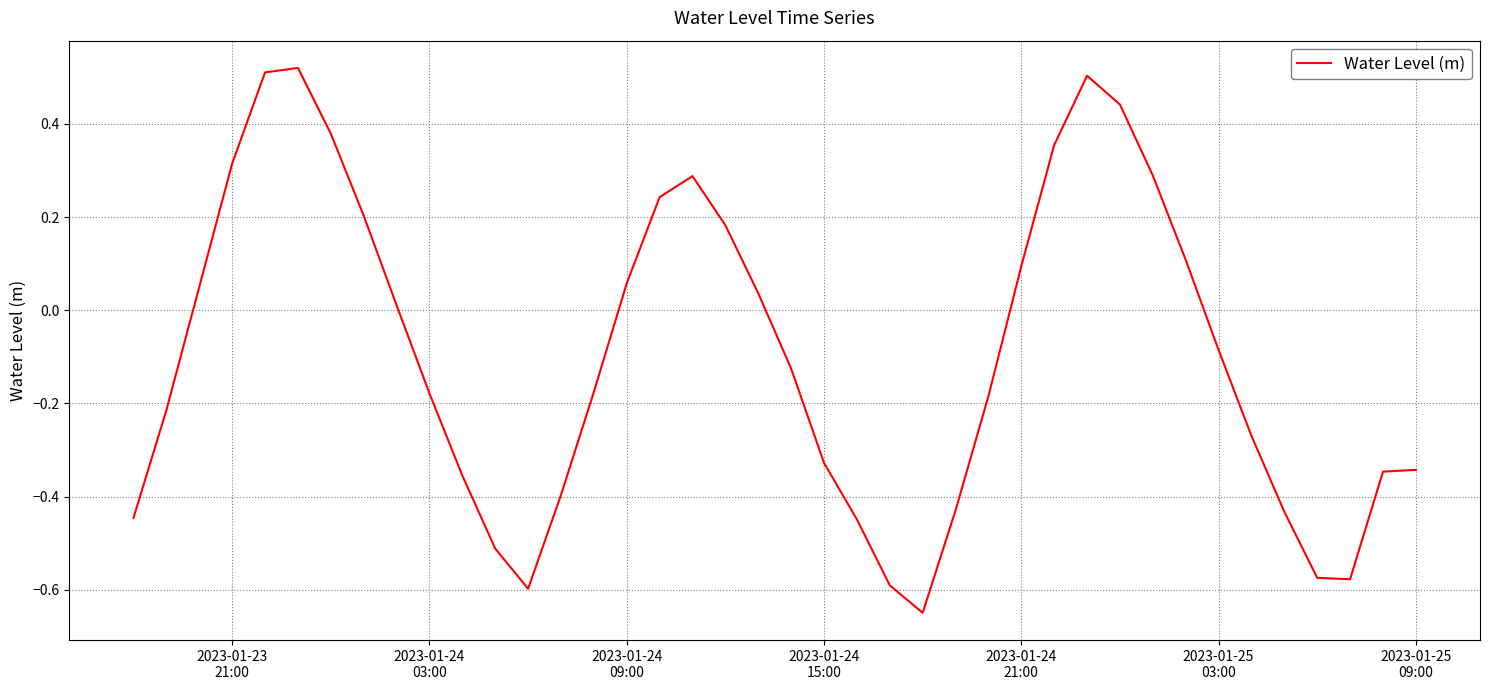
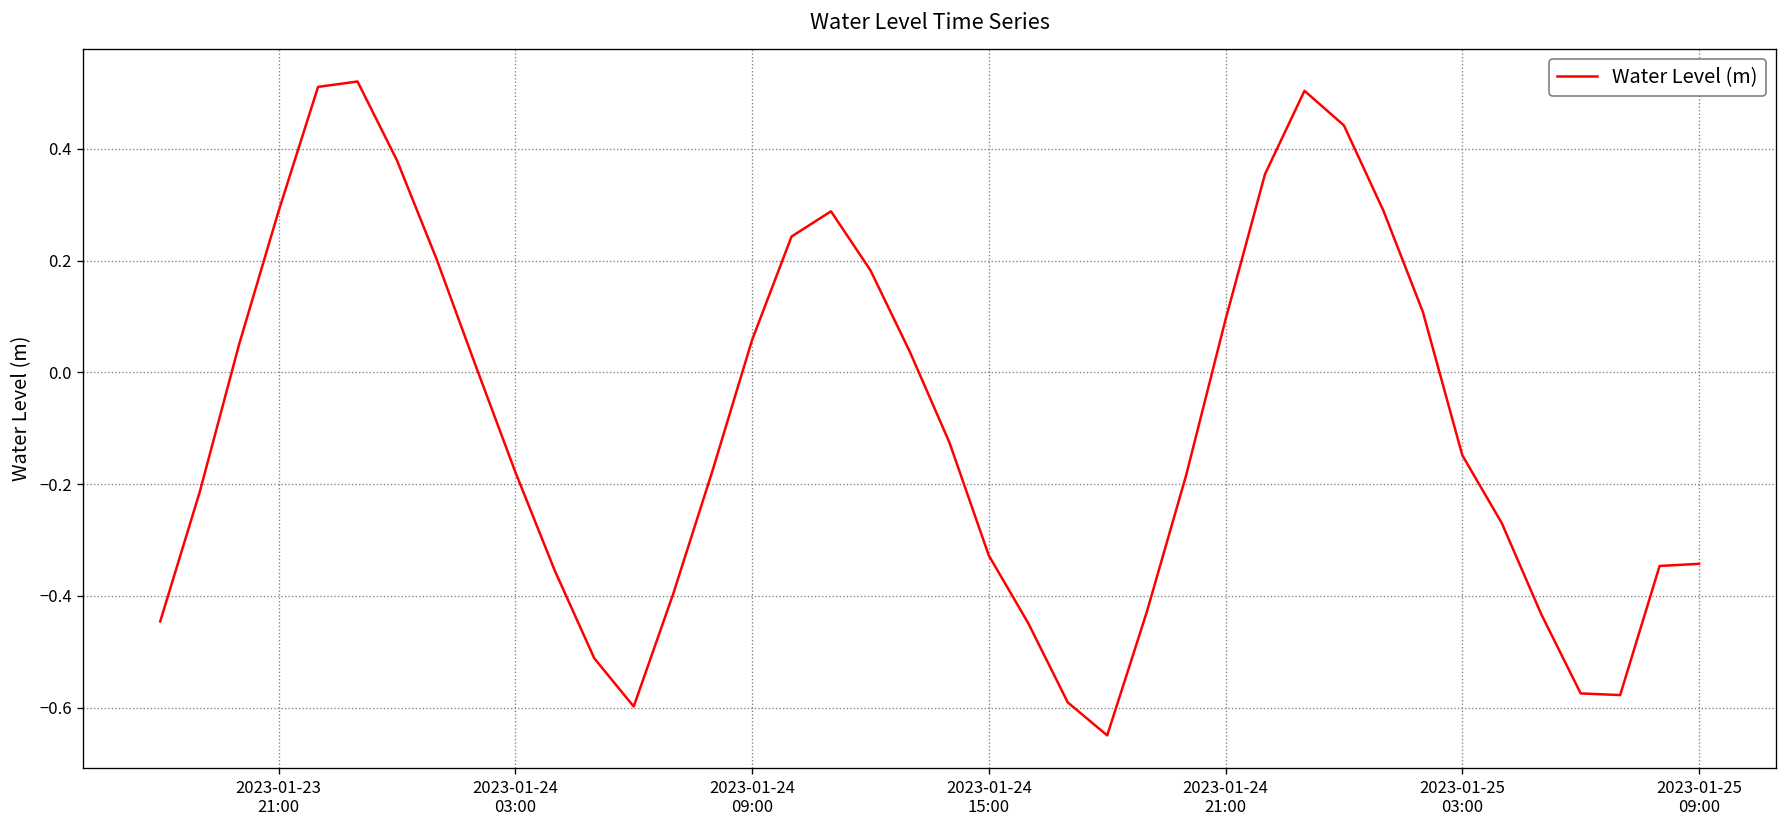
2023-01-23 21:00: 0.31 -> 0.29
2023-01-25 03:00: -0.09 -> -0.15
